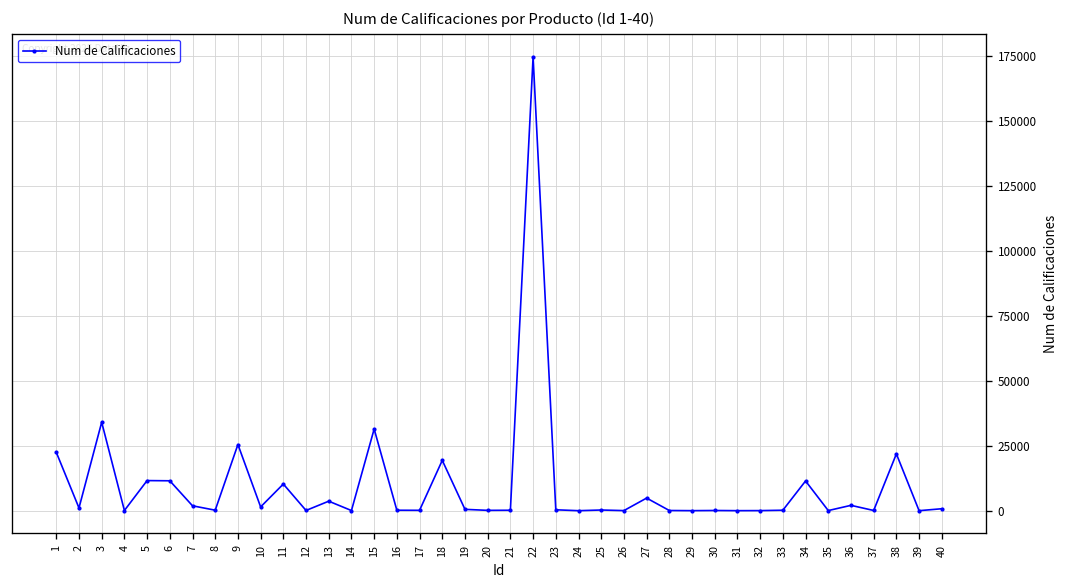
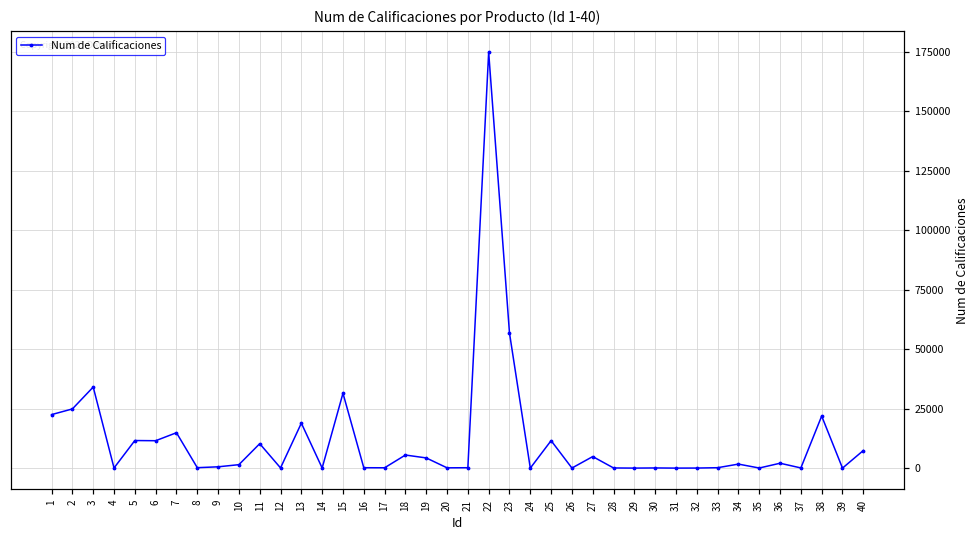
2: 1000 -> 25000
7: 2000 -> 15000
9: 25000 -> 1000
13: 4000 -> 19000
18: 19000 -> 6000
19: 1000 -> 4000
23: 0 -> 57000
25: 0 -> 12000
34: 11000 -> 2000
40: 1000 -> 7000
